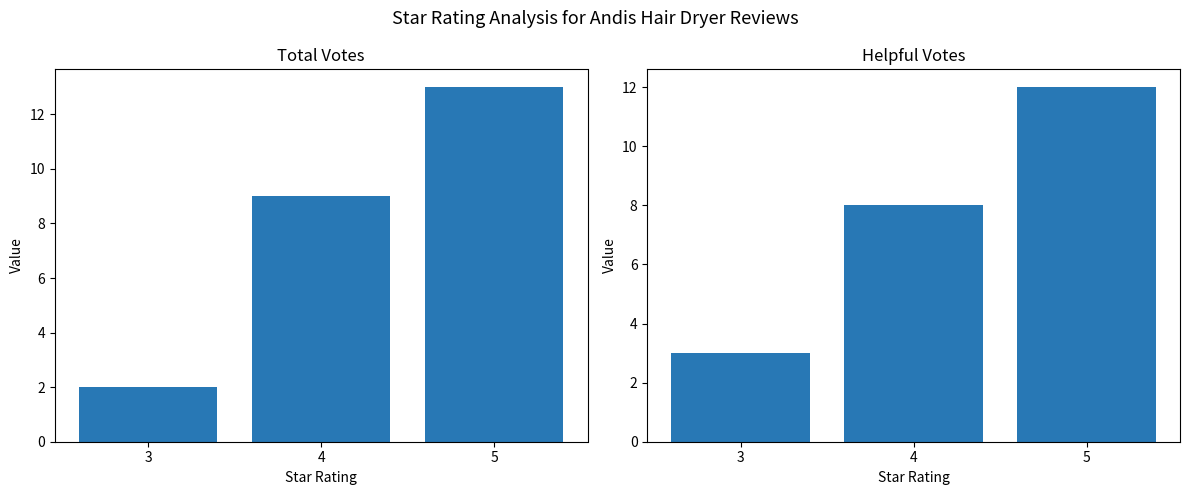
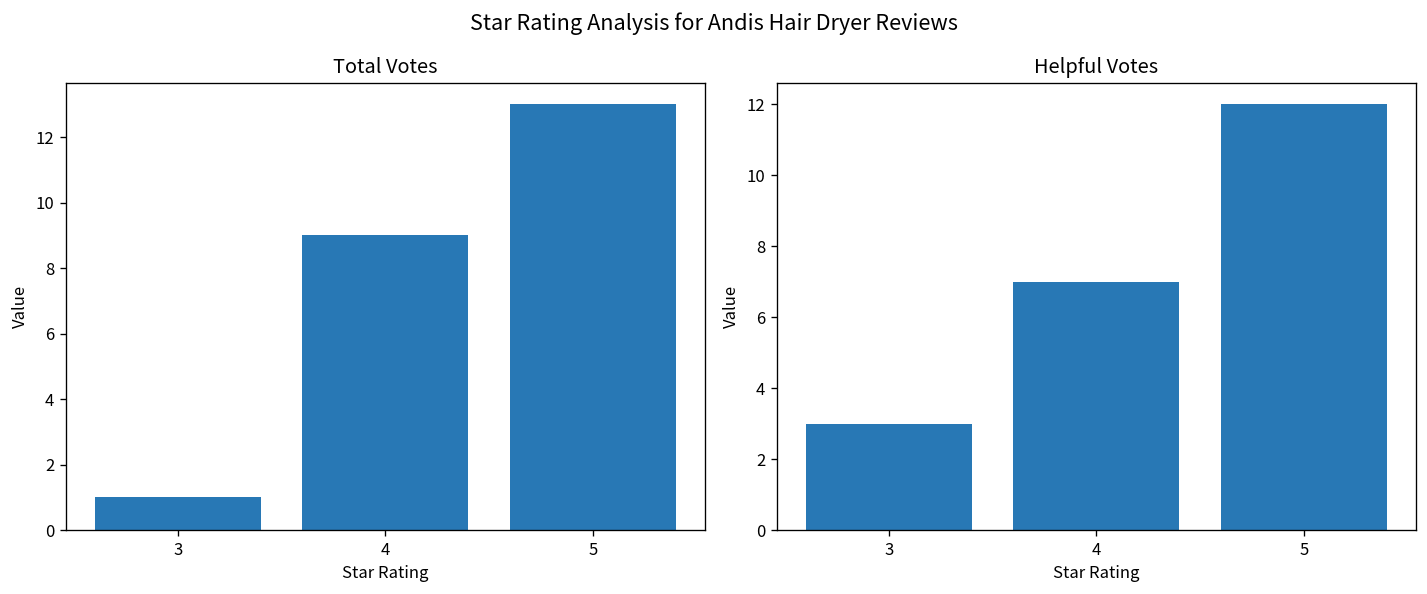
Total Votes, 3: 2 -> 1
Helpful Votes, 4: 8 -> 7
